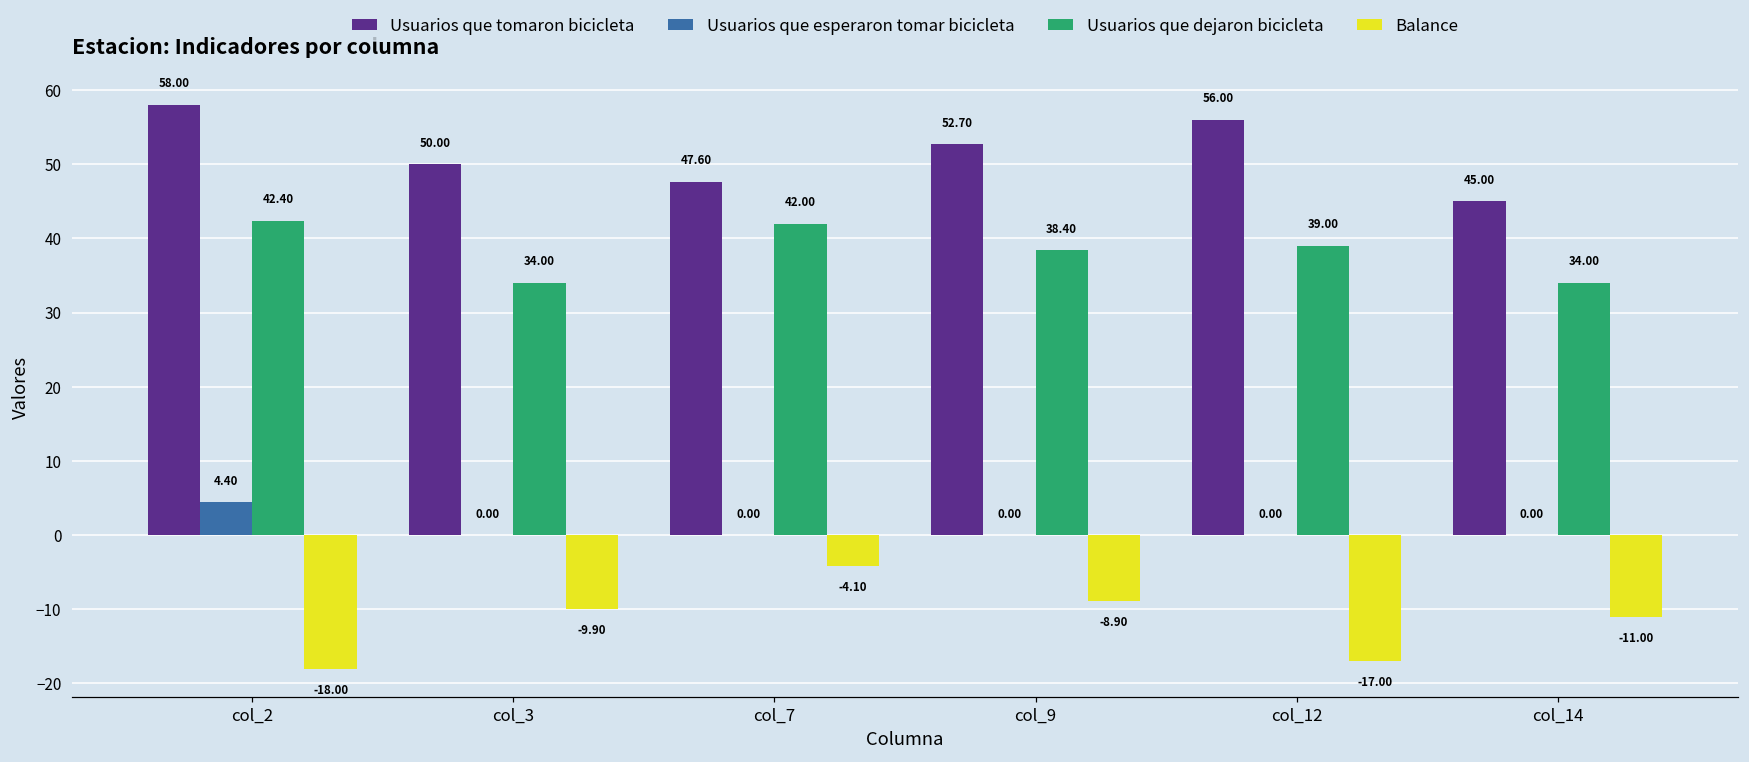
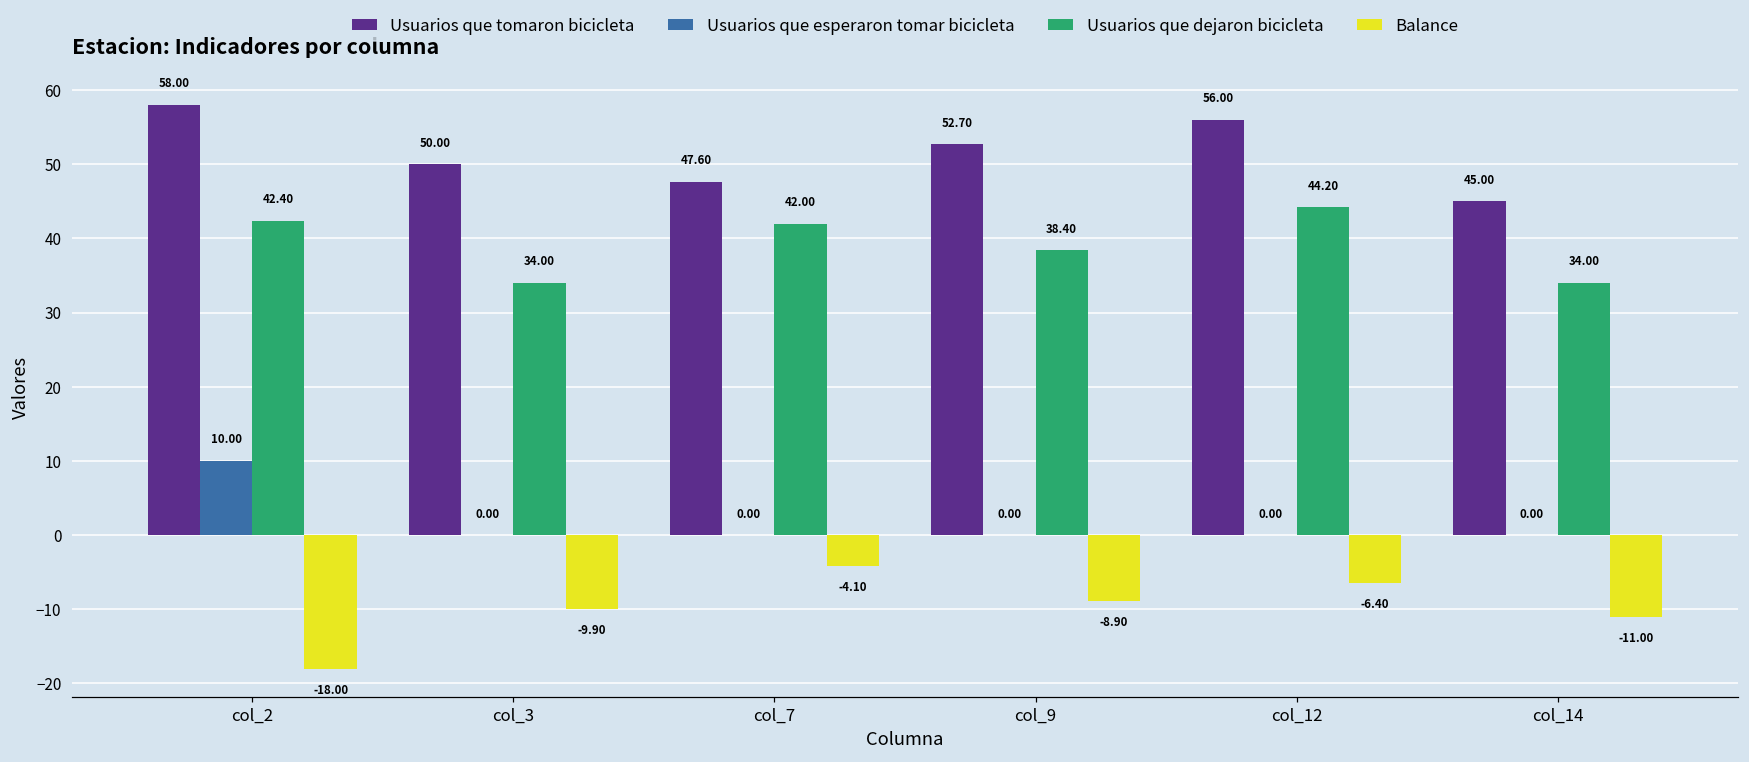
Usuarios que esperaron tomar bicicleta, col_2: 4.40 -> 10.00
Usuarios que dejaron bicicleta, col_12: 39.00 -> 44.20
Balance, col_12: -17.00 -> -6.40
